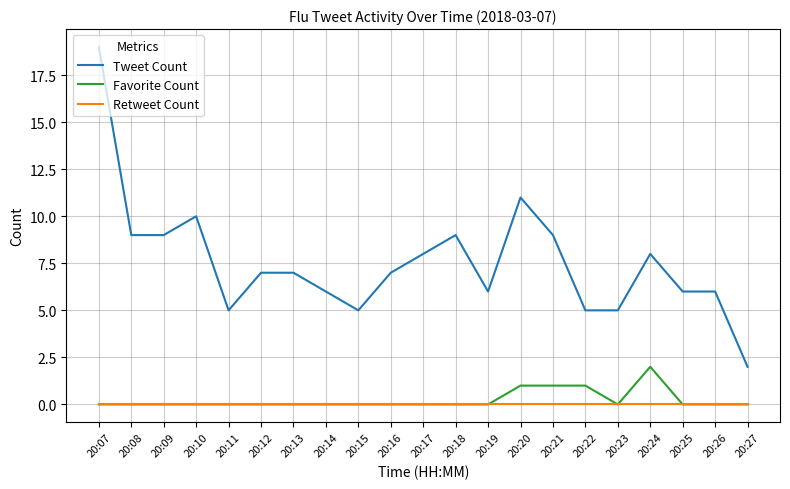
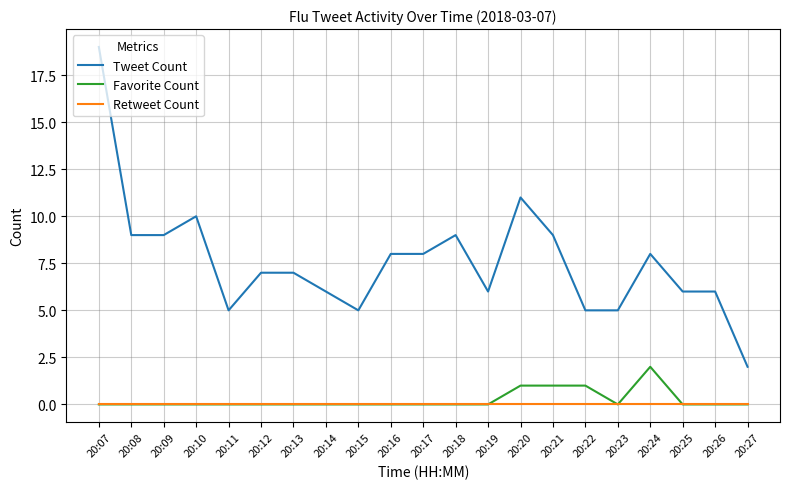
Tweet Count, 20:16: 7 -> 8
